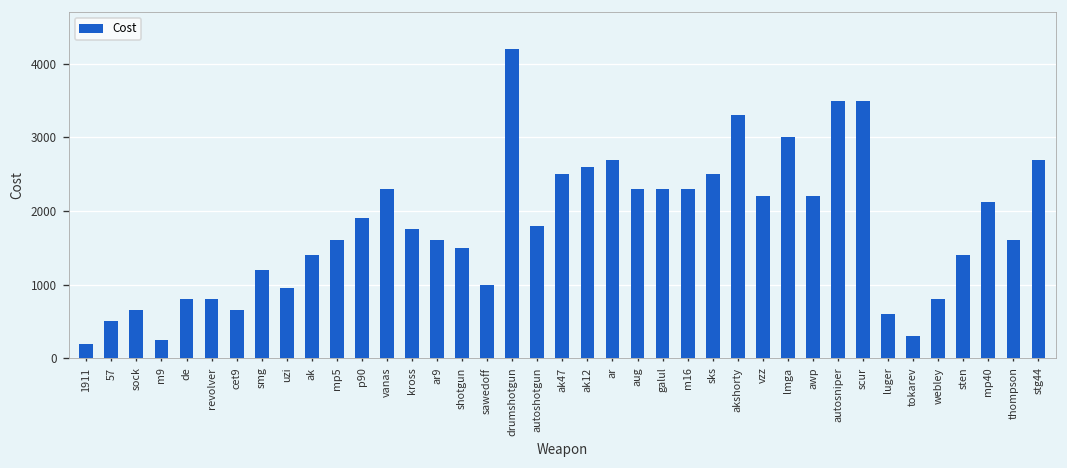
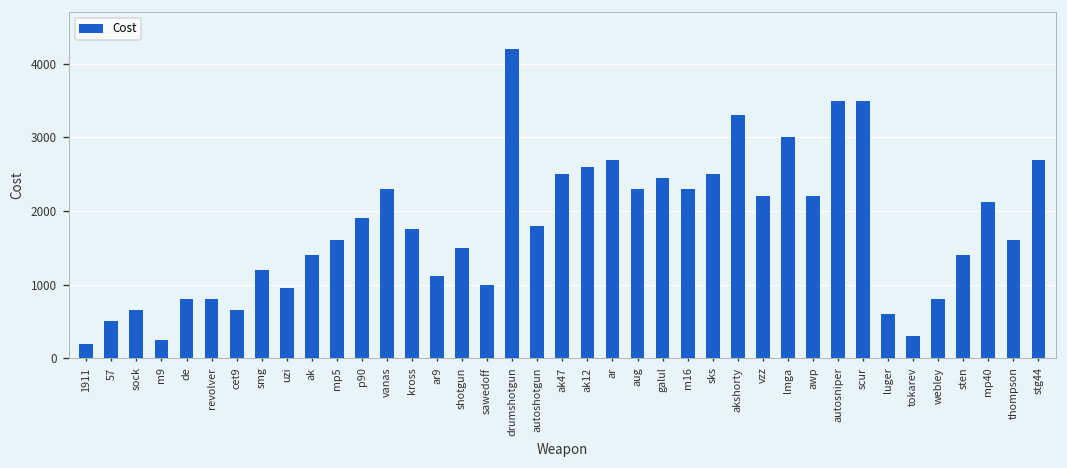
ar9: 1600 -> 1100
galul: 2300 -> 2500
